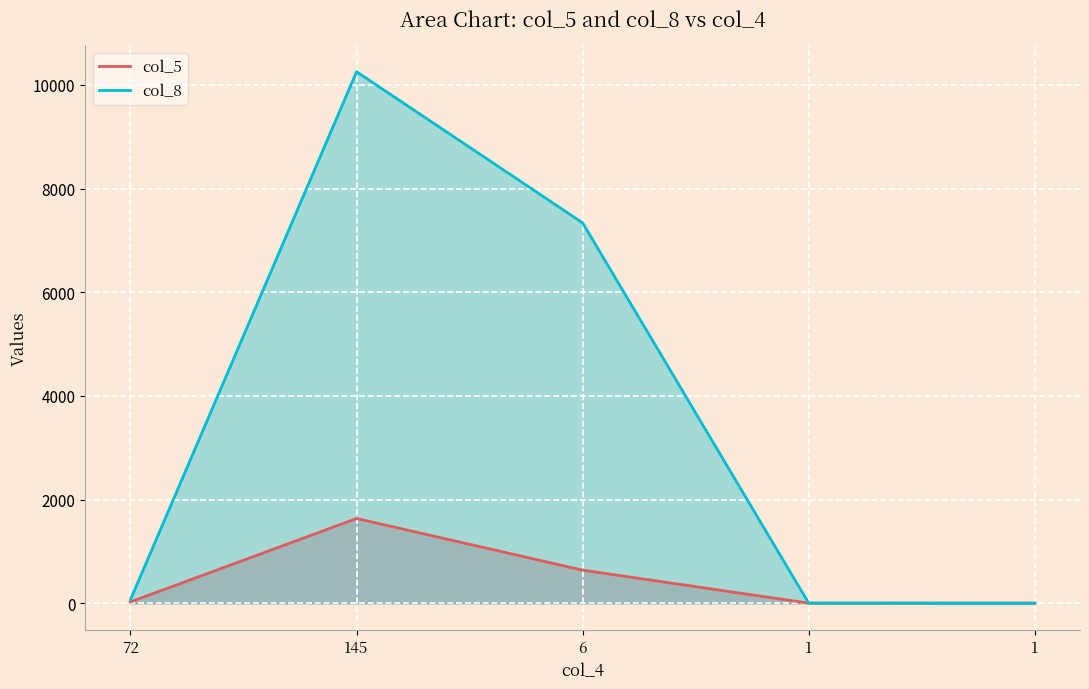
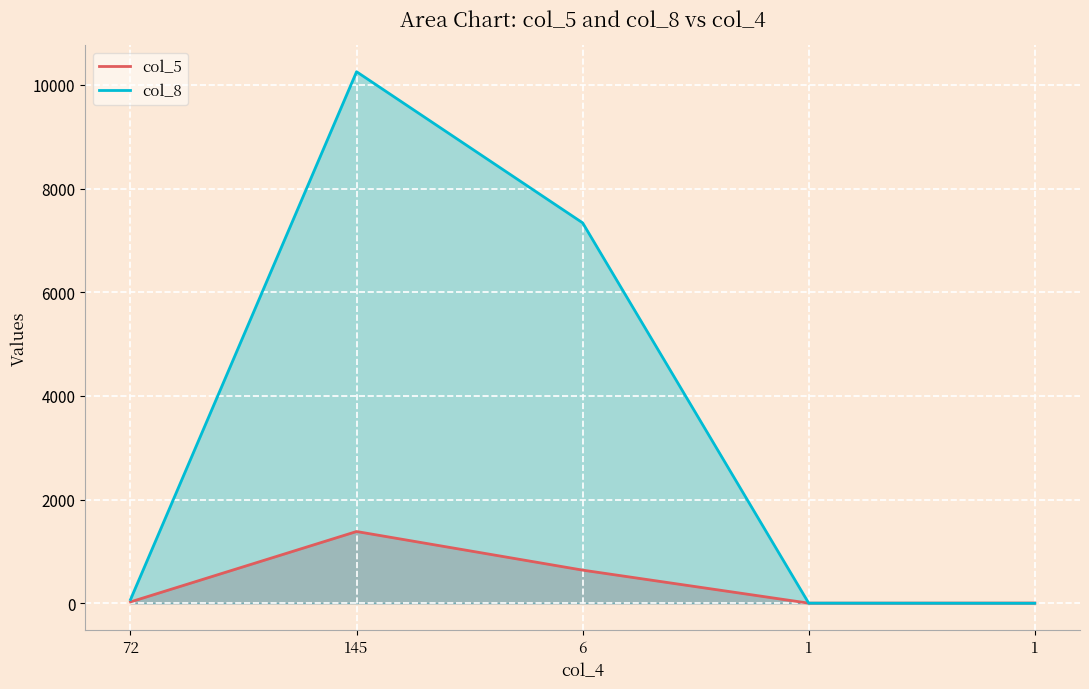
col_5, 145: 1600 -> 1400
